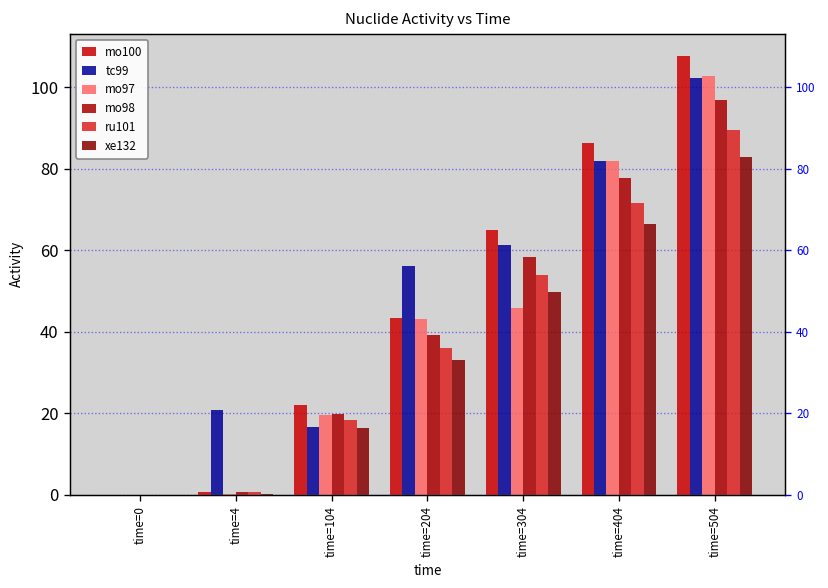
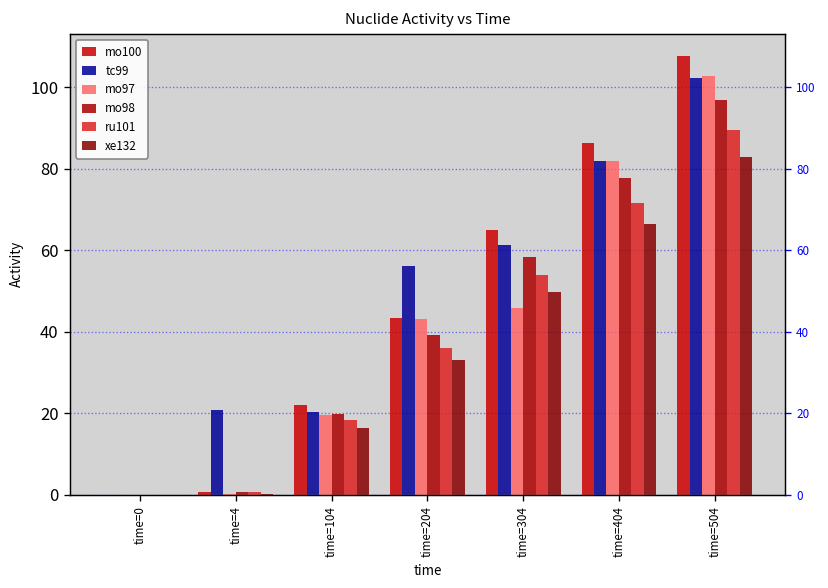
tc99, time=104: 17 -> 20
